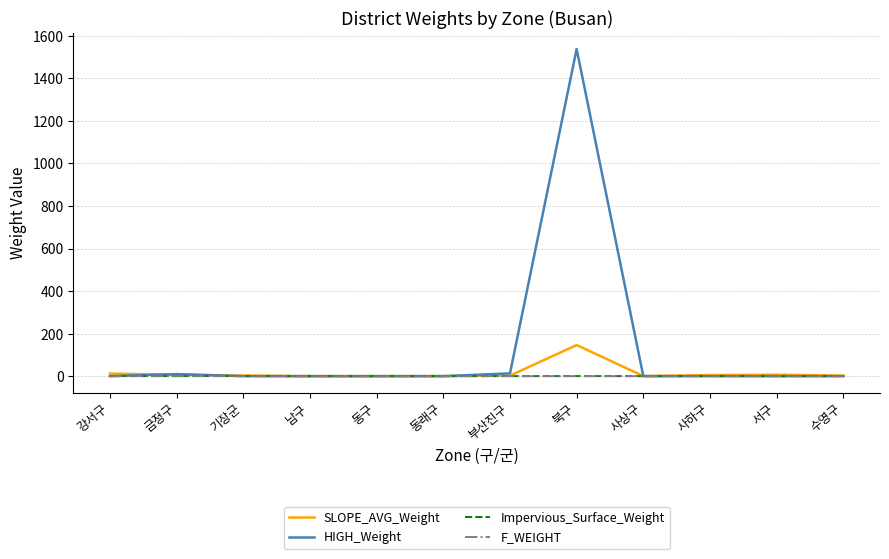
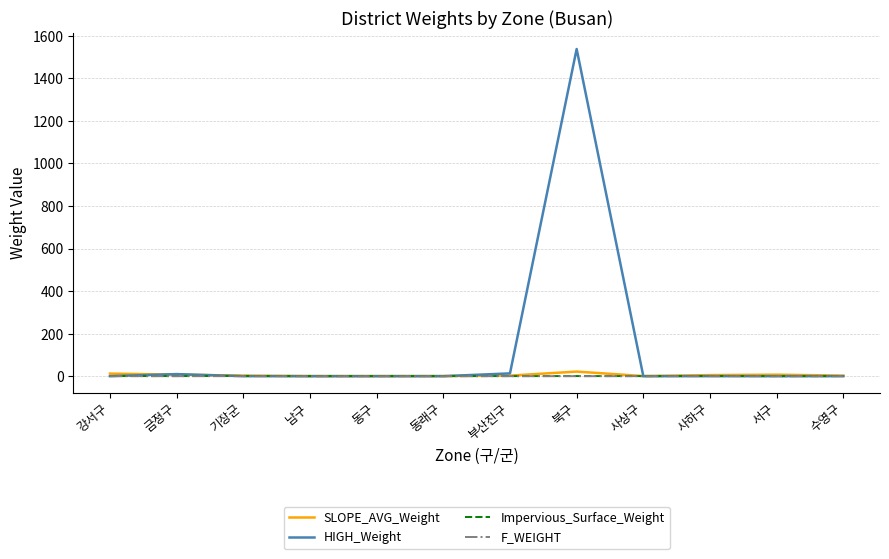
SLOPE_AVG_Weight, 북구: 150 -> 20
